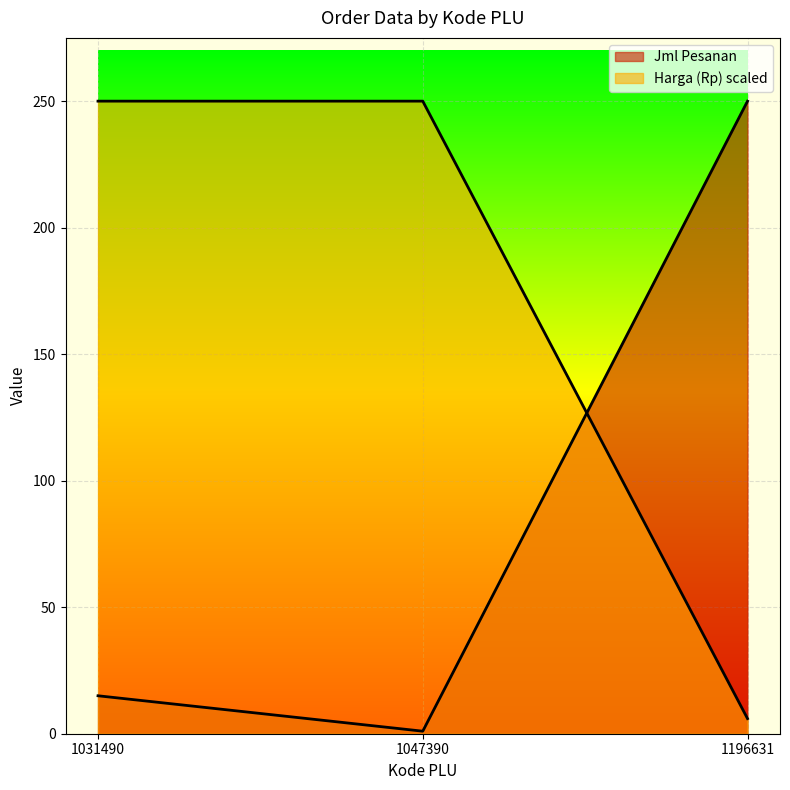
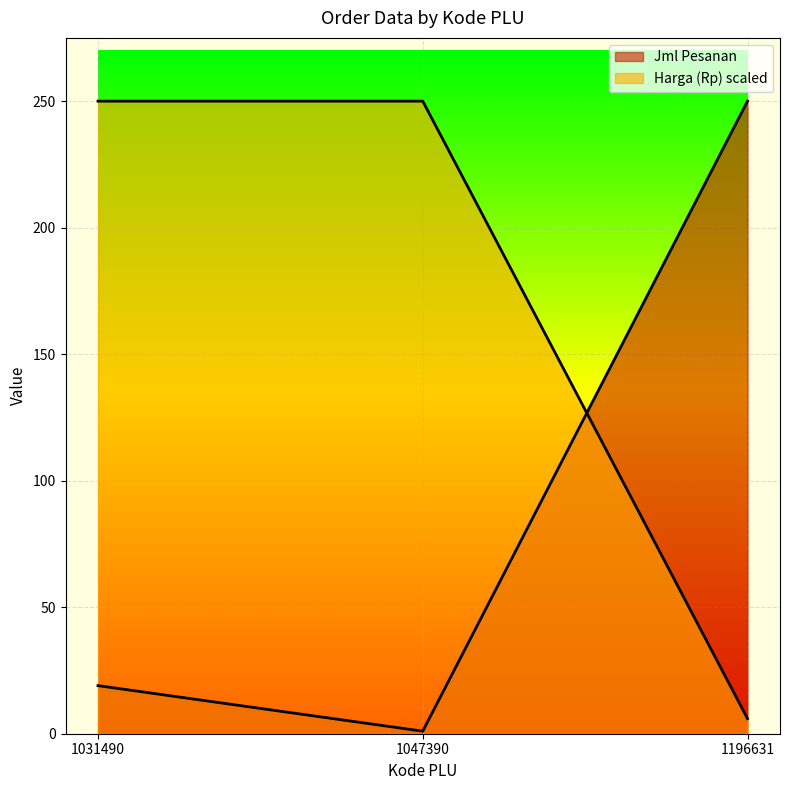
Jml Pesanan, 1031490: 15 -> 19
